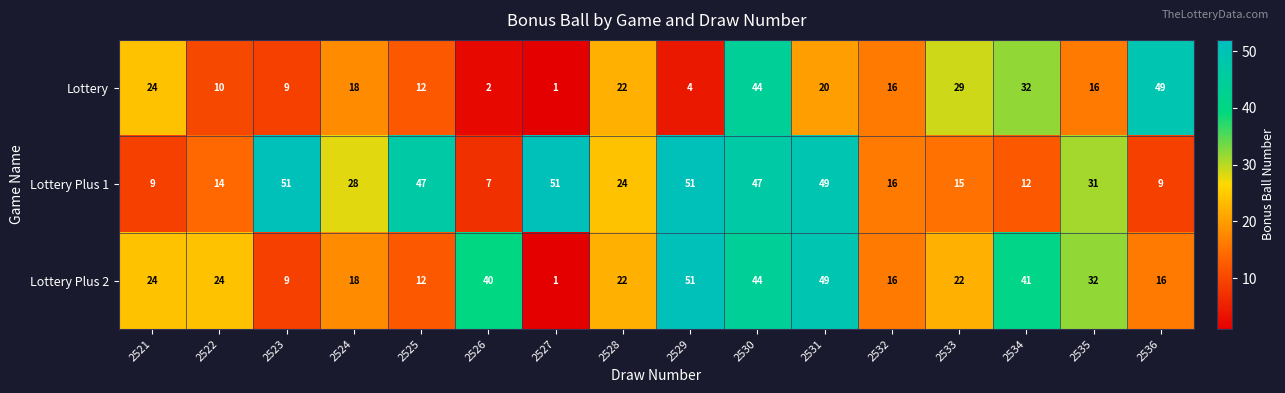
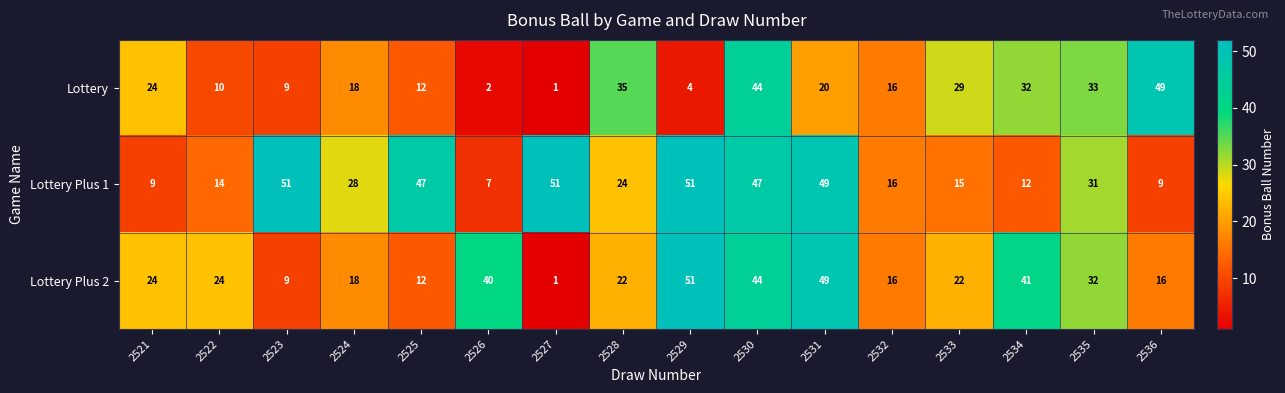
Lottery, 2528: 22 -> 35
Lottery, 2535: 16 -> 33
